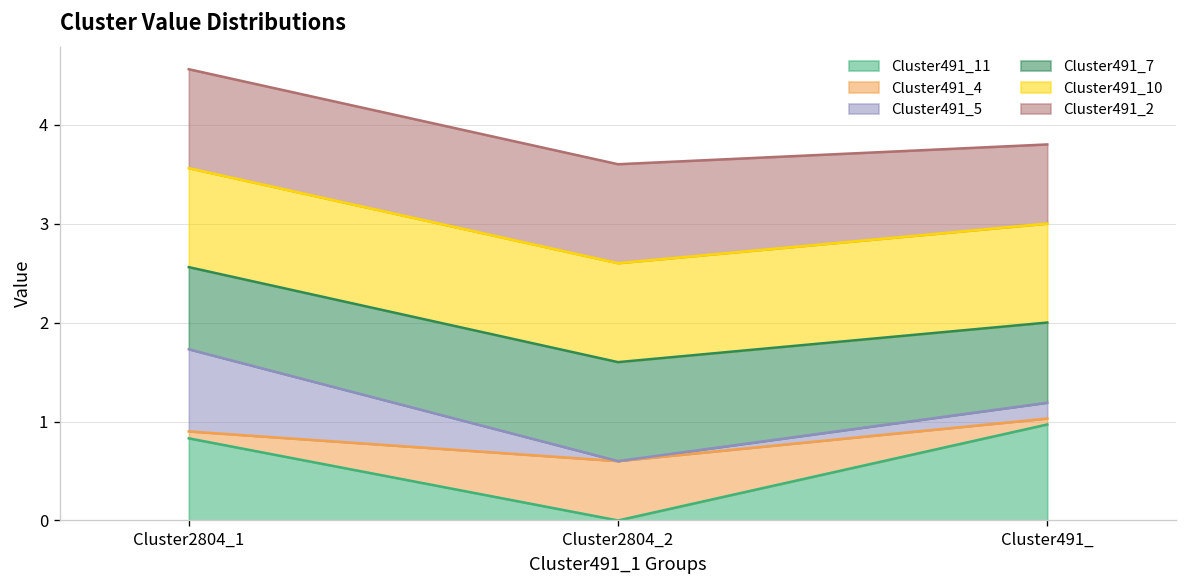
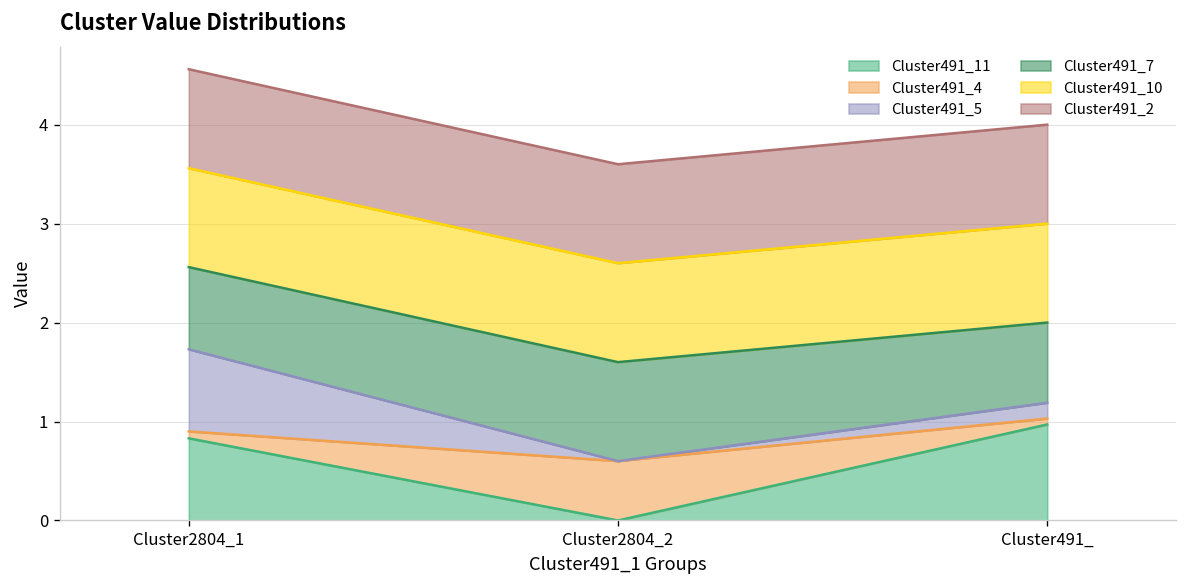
Cluster491_2, Cluster491_: 0.8 -> 1.0
